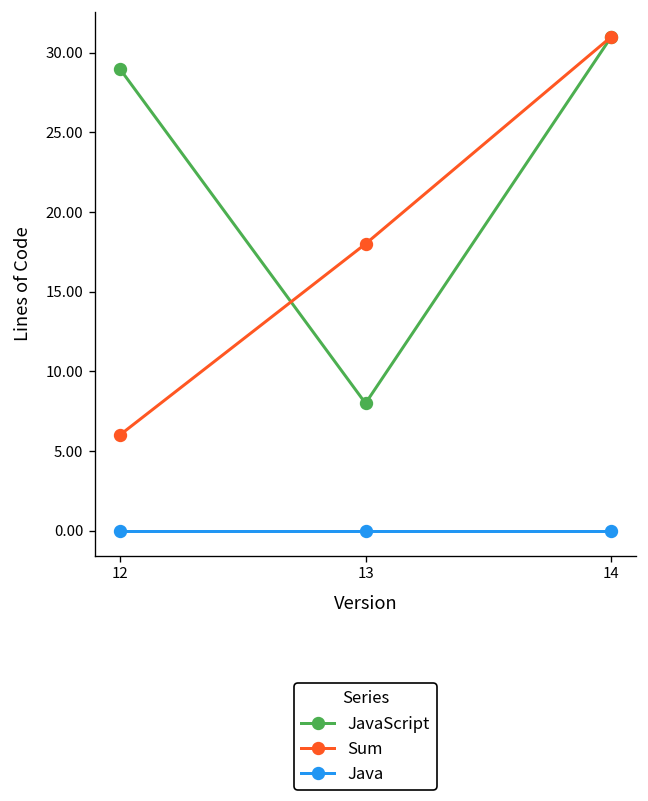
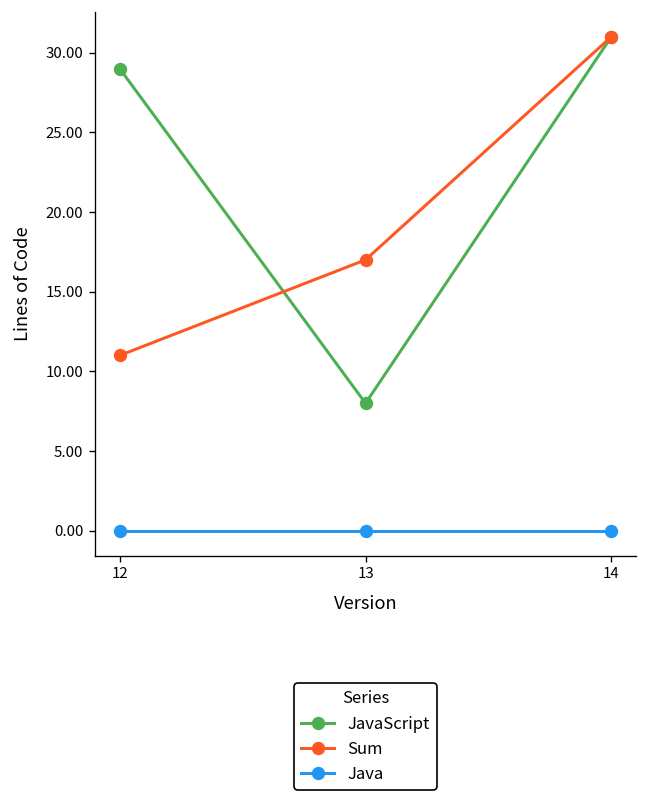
Sum, 12: 6 -> 11
Sum, 13: 18 -> 17
